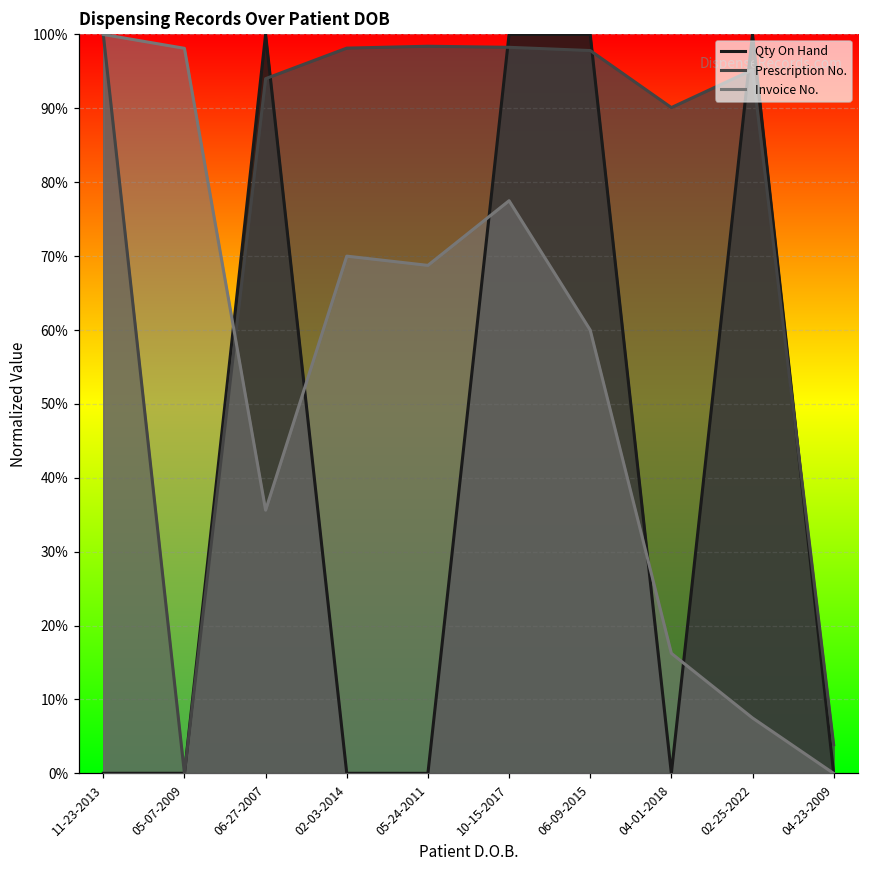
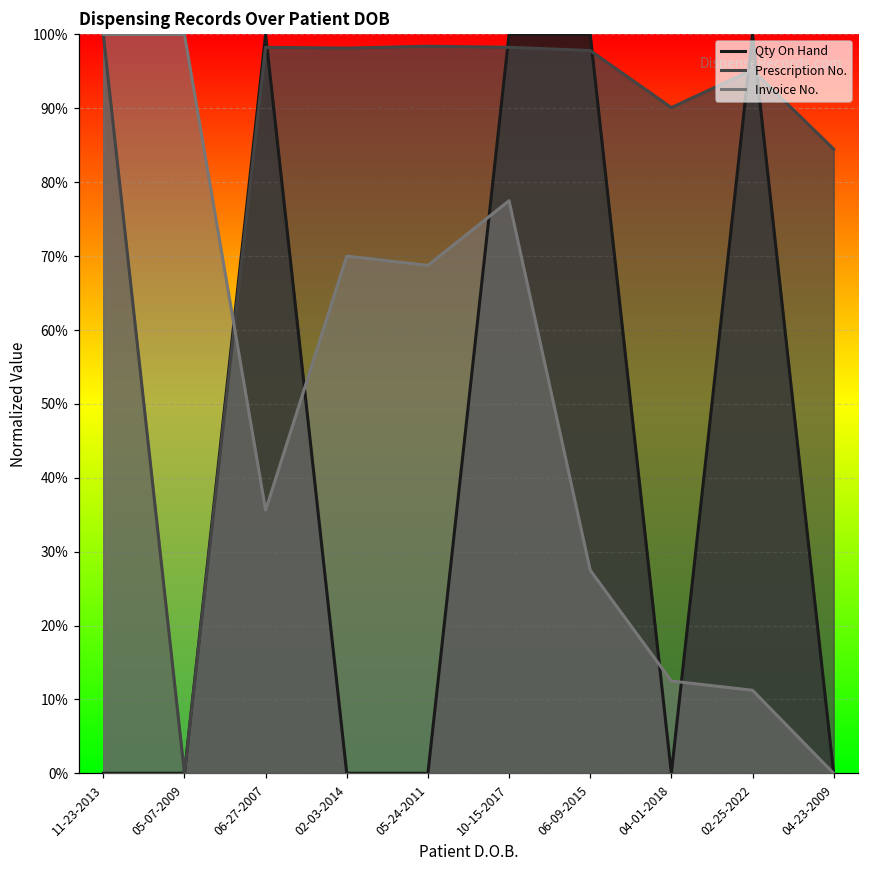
Invoice No., 05-07-2009: 98% -> 100%
Prescription No., 06-27-2007: 94% -> 98%
Invoice No., 06-09-2015: 60% -> 28%
Invoice No., 04-01-2018: 16% -> 13%
Invoice No., 02-25-2022: 8% -> 11%
Prescription No., 04-23-2009: 4% -> 84%
